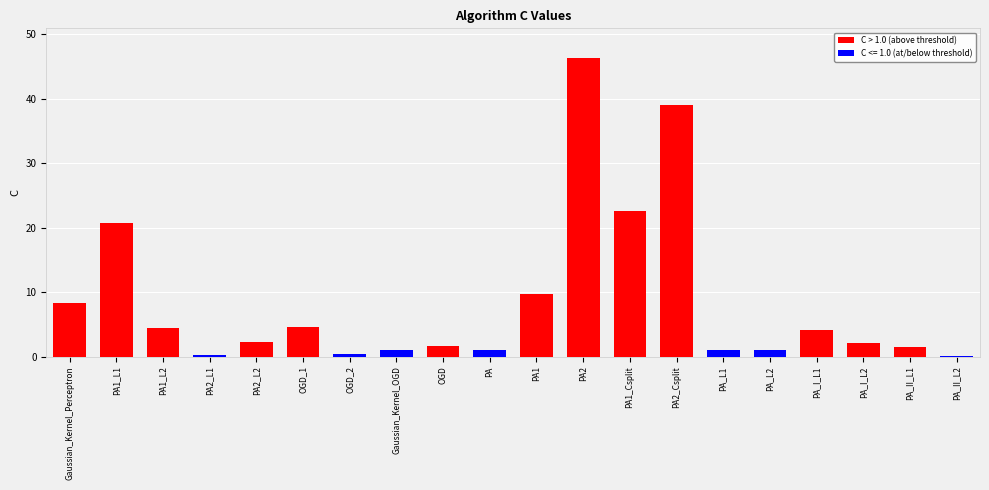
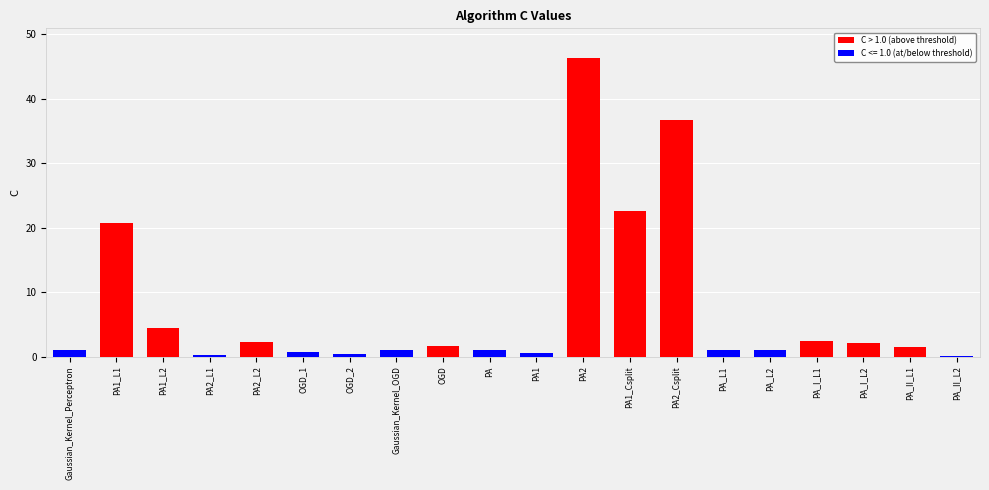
Gaussian_Kernel_Perceptron: 8 -> 1
OGD_1: 5 -> 1
PA1: 10 -> 1
PA2_Csplit: 39 -> 37
PA_I_L1: 4 -> 2
